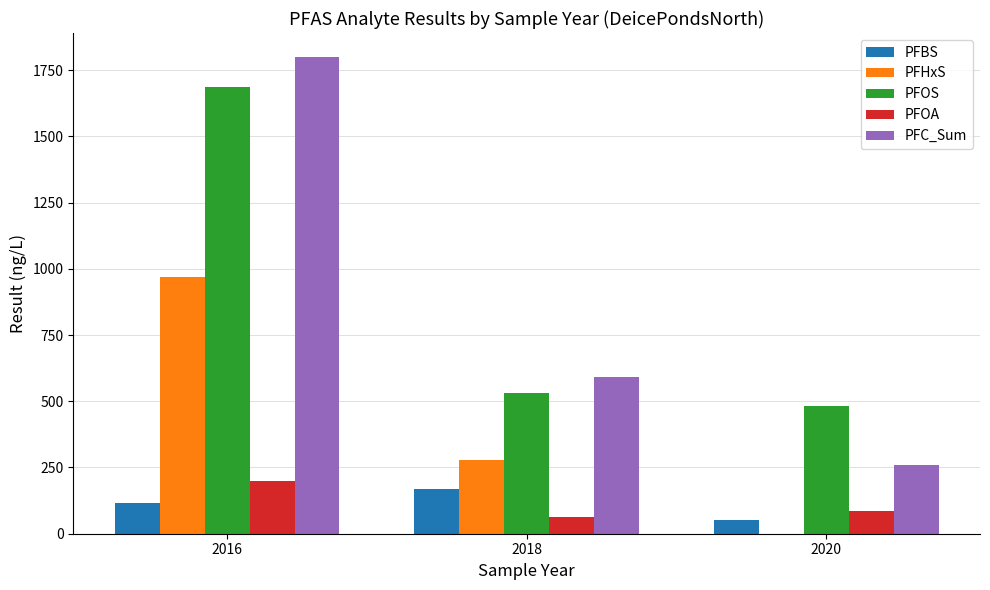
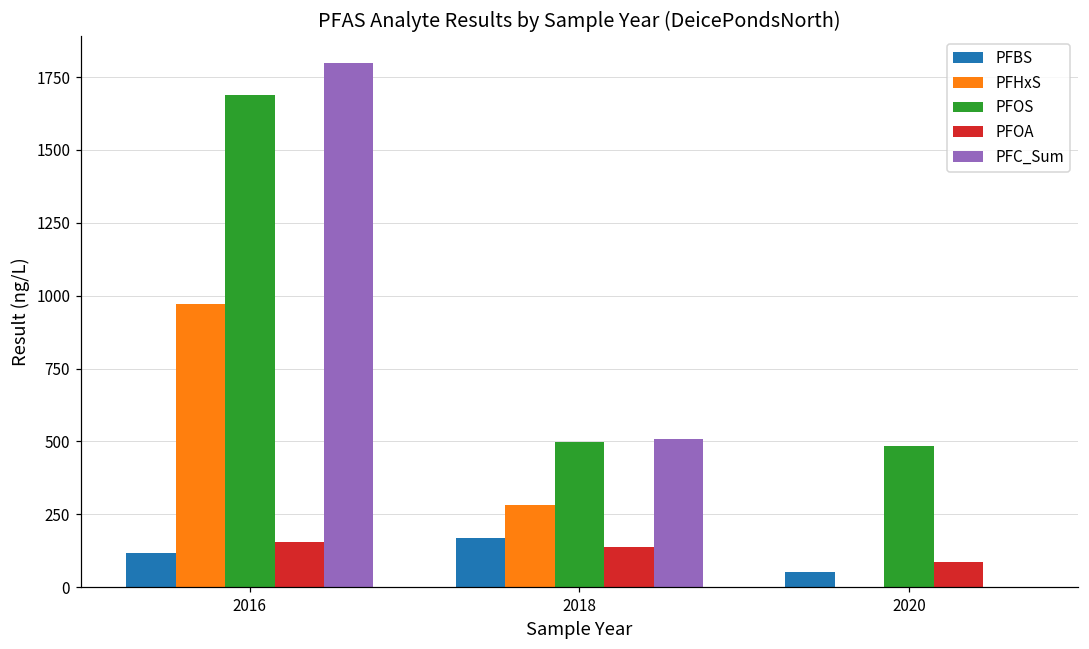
PFOA, 2016: 200 -> 150
PFOS, 2018: 530 -> 500
PFOA, 2018: 60 -> 140
PFC_Sum, 2018: 590 -> 510
PFC_Sum, 2020: 260 -> 0
